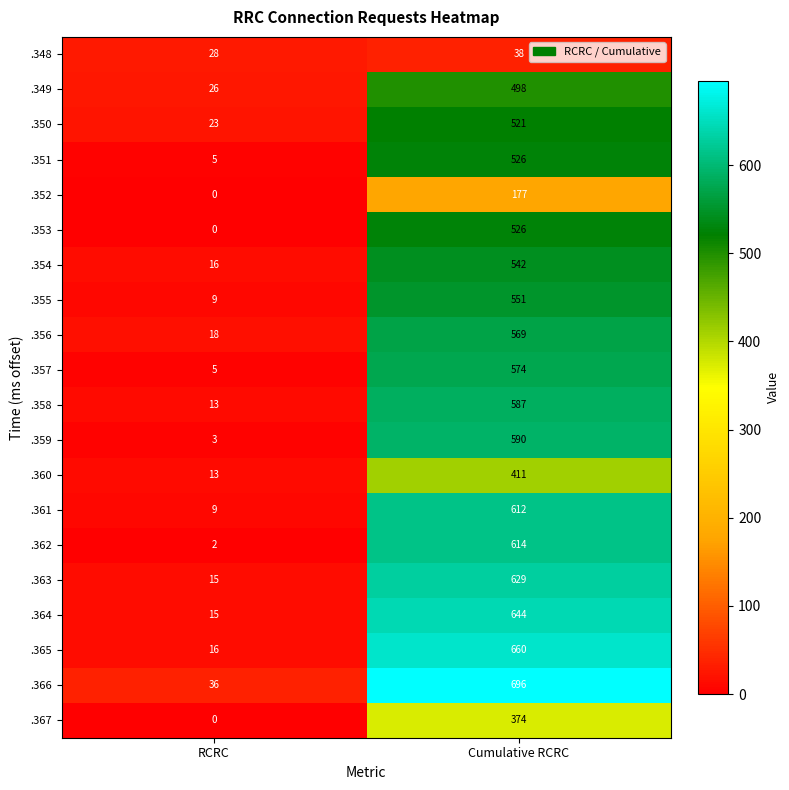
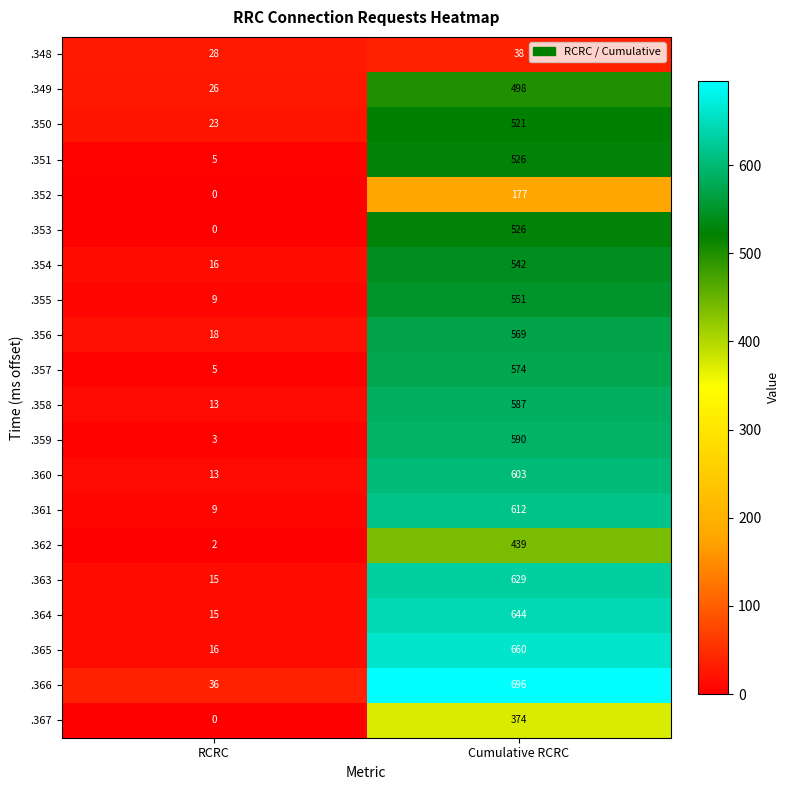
.360, Cumulative RCRC: 411 -> 603
.362, Cumulative RCRC: 614 -> 439
